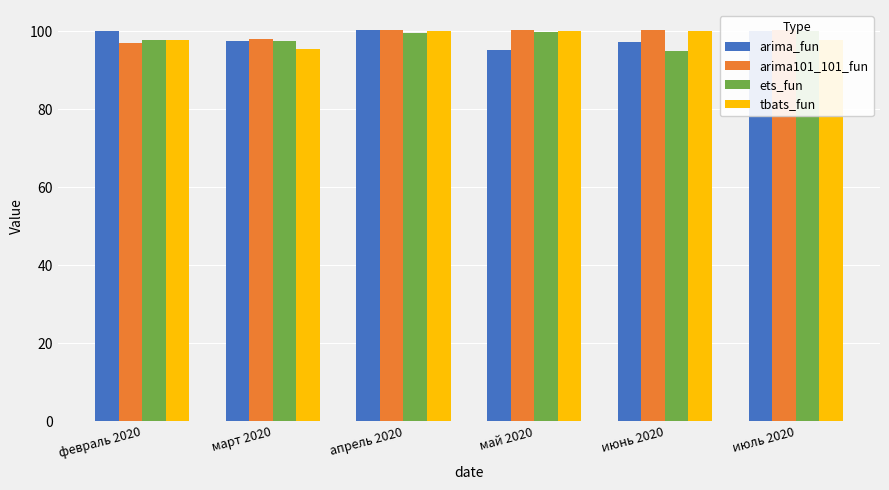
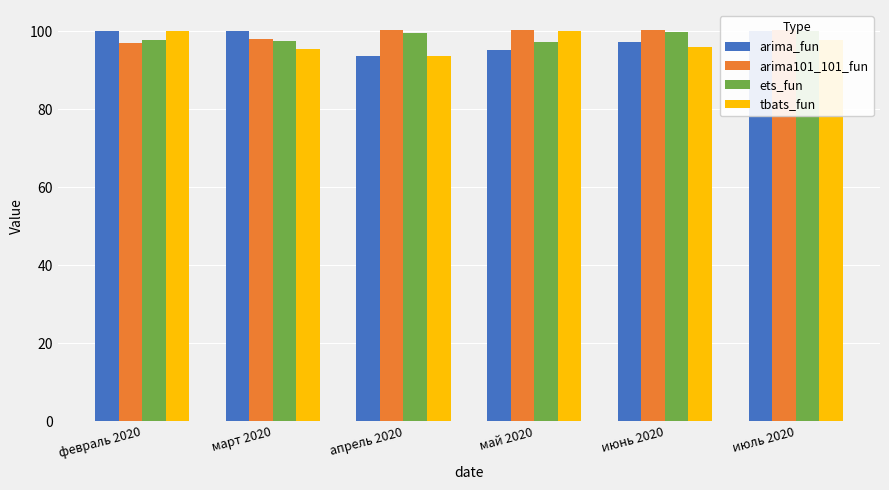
tbats_fun, февраль 2020: 98 -> 100
arima_fun, март 2020: 97 -> 100
arima_fun, апрель 2020: 100 -> 94
tbats_fun, апрель 2020: 100 -> 94
ets_fun, май 2020: 100 -> 97
ets_fun, июнь 2020: 95 -> 100
tbats_fun, июнь 2020: 100 -> 96
